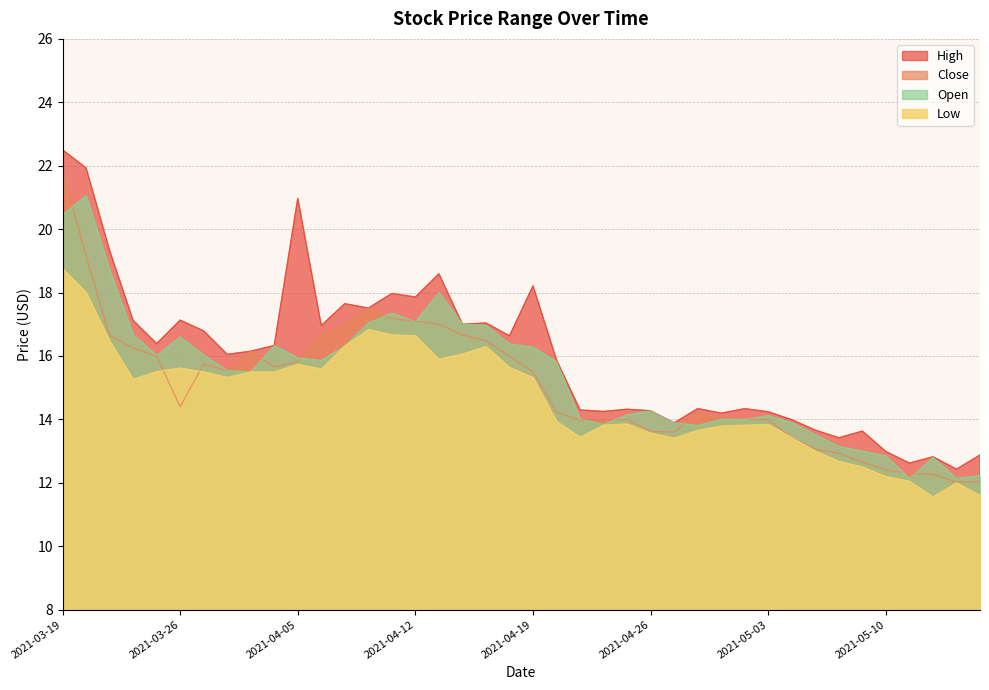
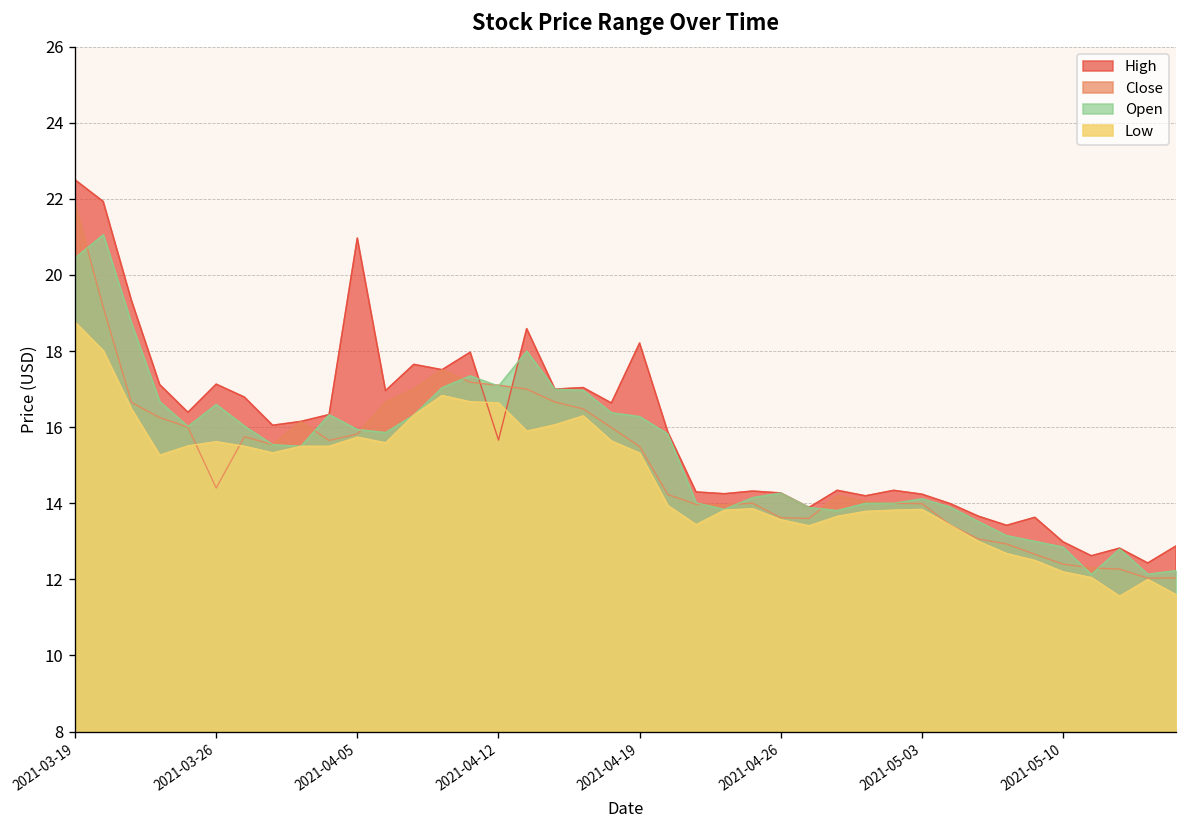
High, 2021-04-12: 17.9 -> 15.7
